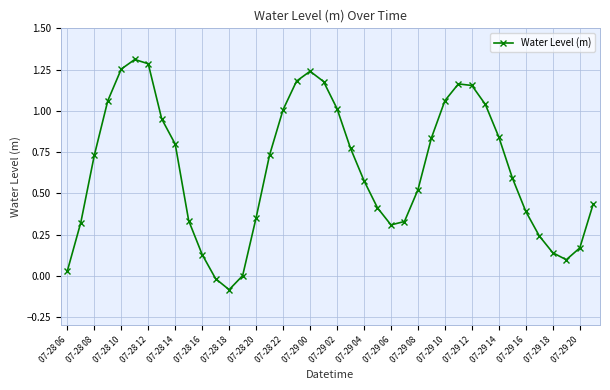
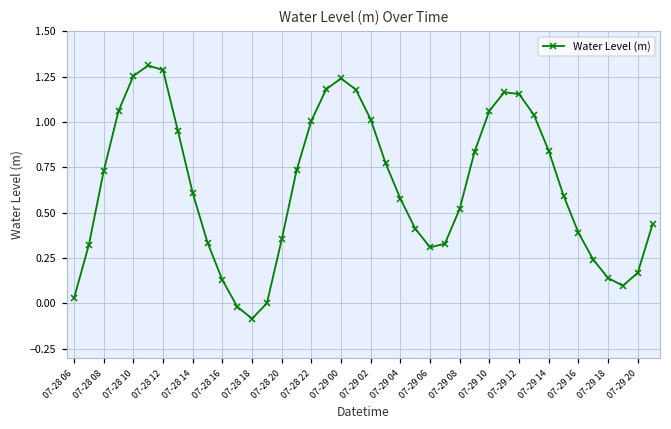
07-28 14: 0.80 -> 0.61
